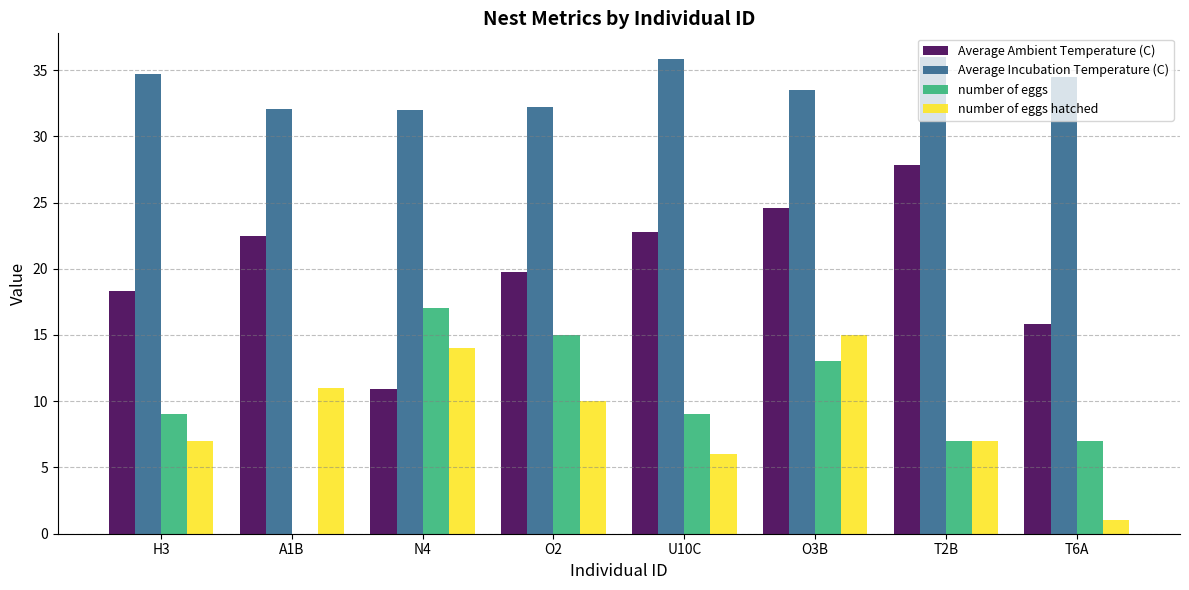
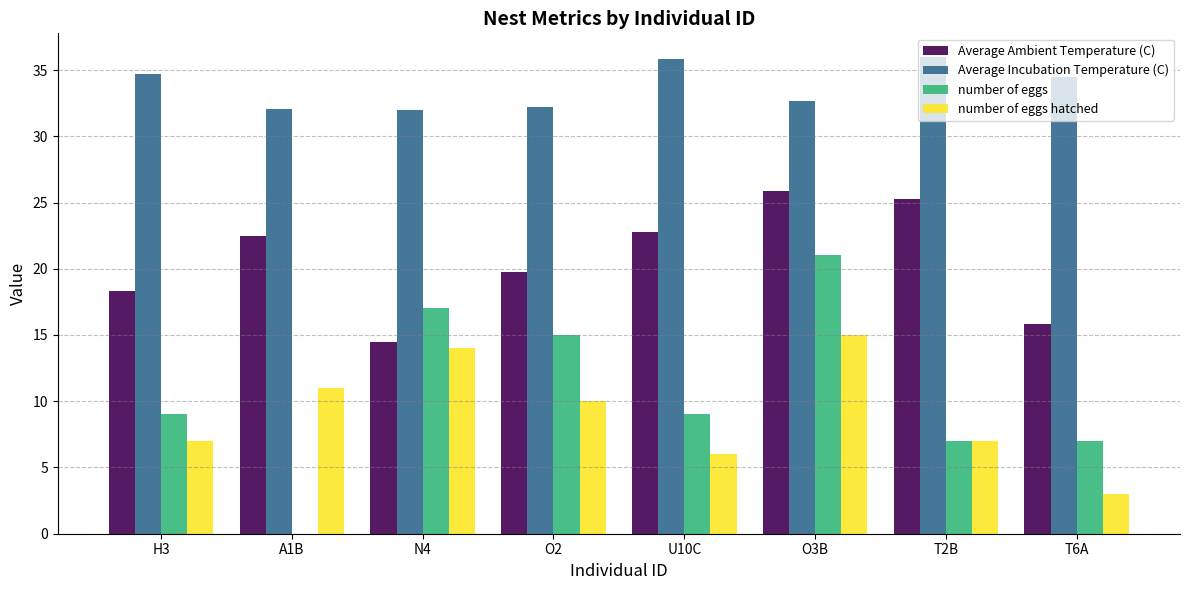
Average Ambient Temperature (C), N4: 10.9 -> 14.4
Average Ambient Temperature (C), O3B: 24.6 -> 25.9
Average Incubation Temperature (C), O3B: 33.5 -> 32.7
number of eggs, O3B: 13 -> 21
Average Ambient Temperature (C), T2B: 27.8 -> 25.3
number of eggs hatched, T6A: 1 -> 3
